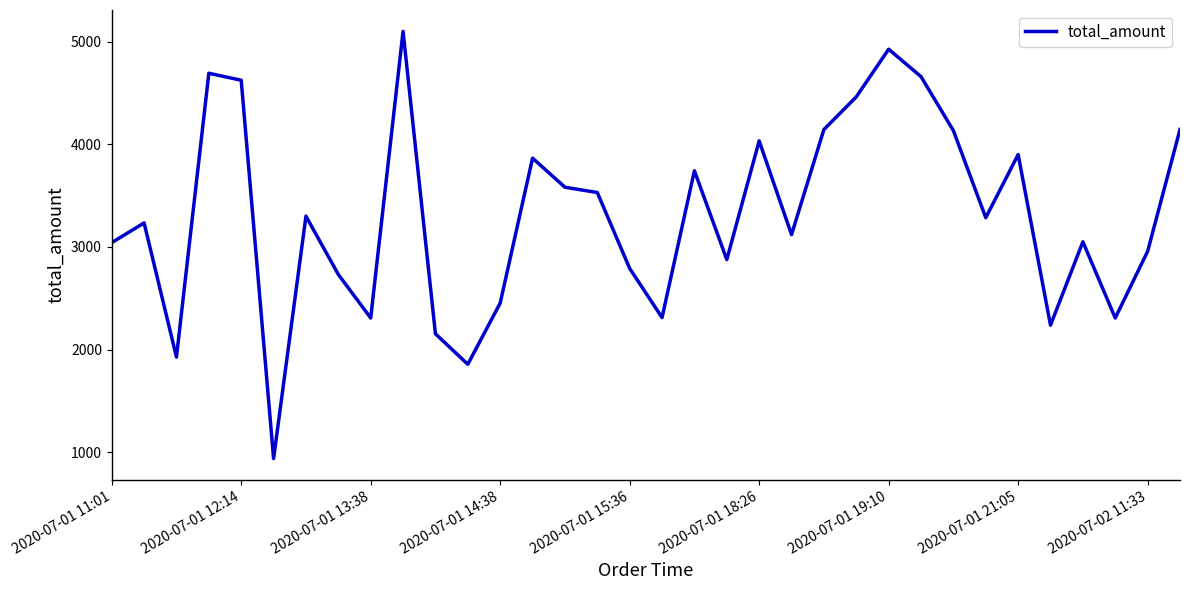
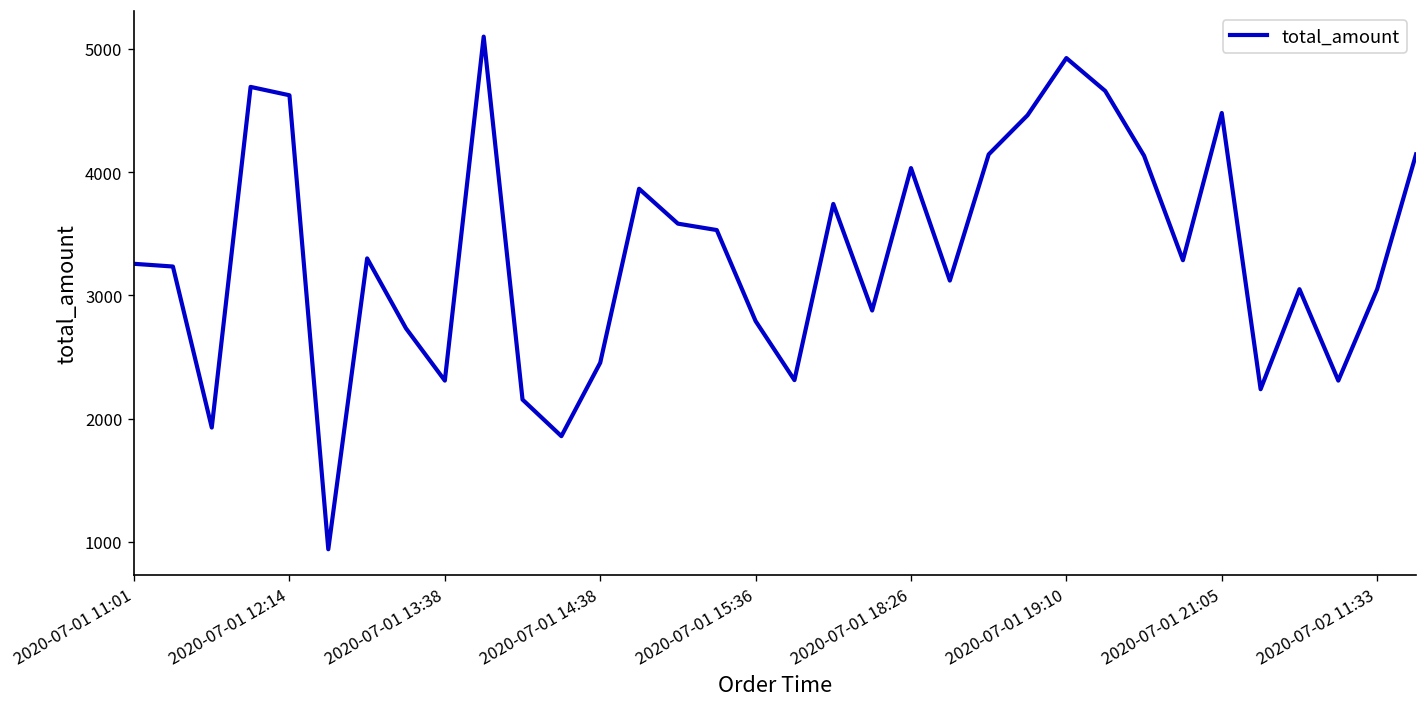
2020-07-01 11:01: 3040 -> 3260
2020-07-01 21:05: 3900 -> 4480
2020-07-02 11:33: 2960 -> 3050
